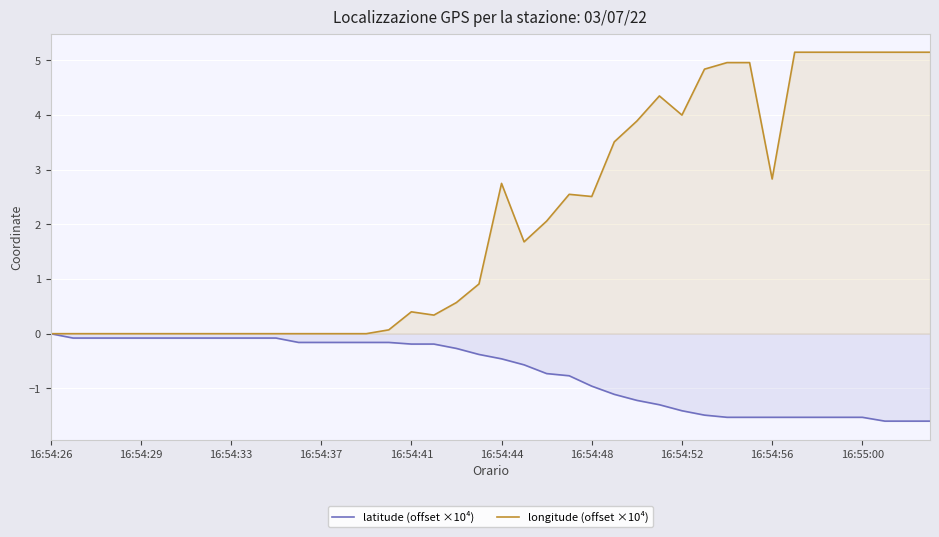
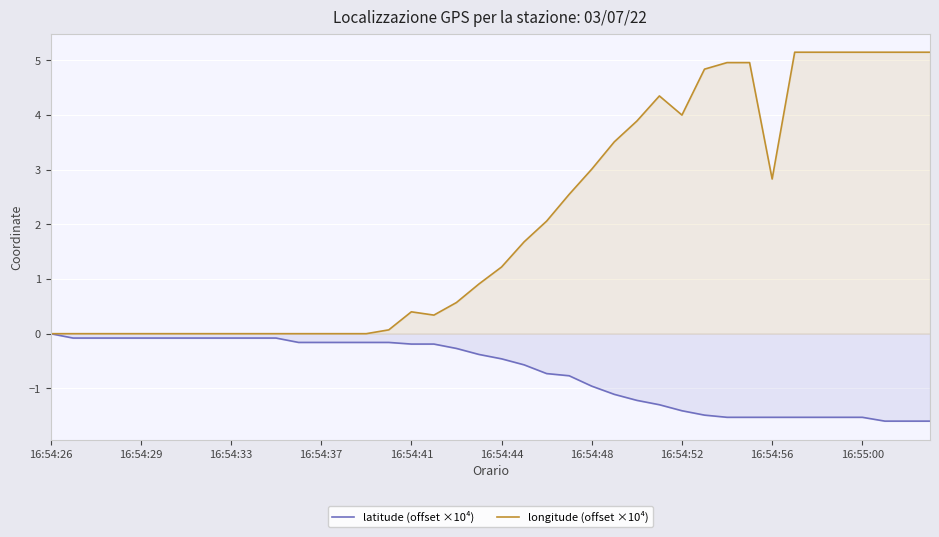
longitude (offset ×10⁴), 16:54:44: 2.7 -> 1.2
longitude (offset ×10⁴), 16:54:48: 2.5 -> 3.0
